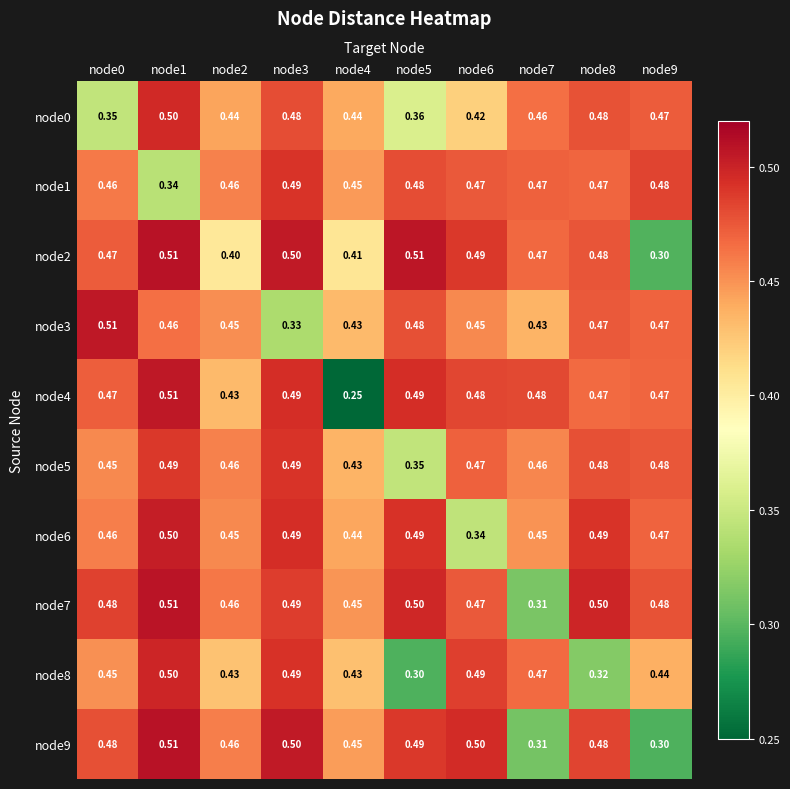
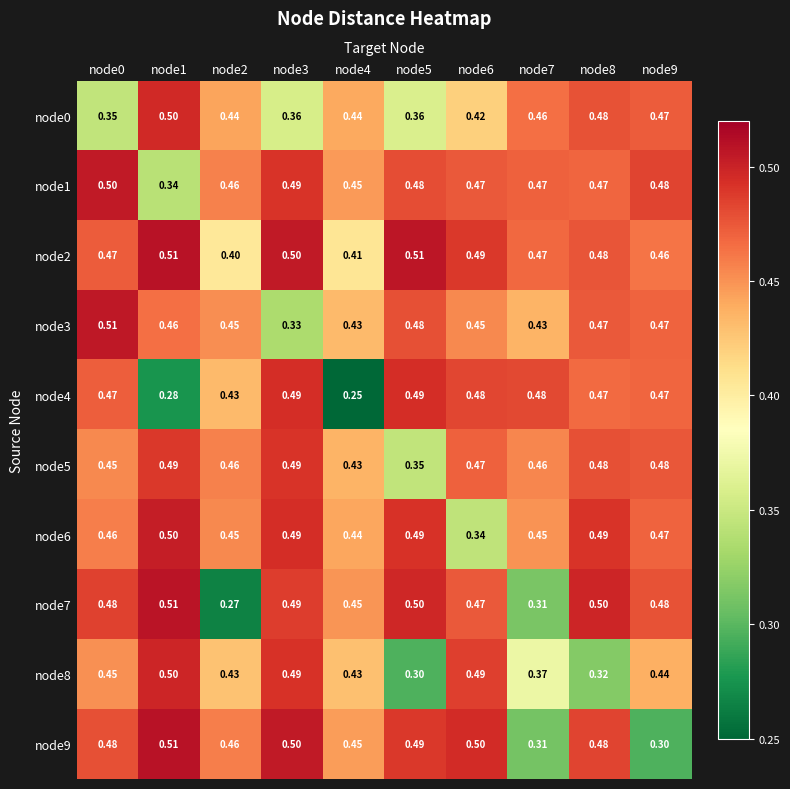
node0, node3: 0.48 -> 0.36
node1, node0: 0.46 -> 0.50
node2, node9: 0.30 -> 0.46
node4, node1: 0.51 -> 0.28
node7, node2: 0.46 -> 0.27
node8, node7: 0.47 -> 0.37
